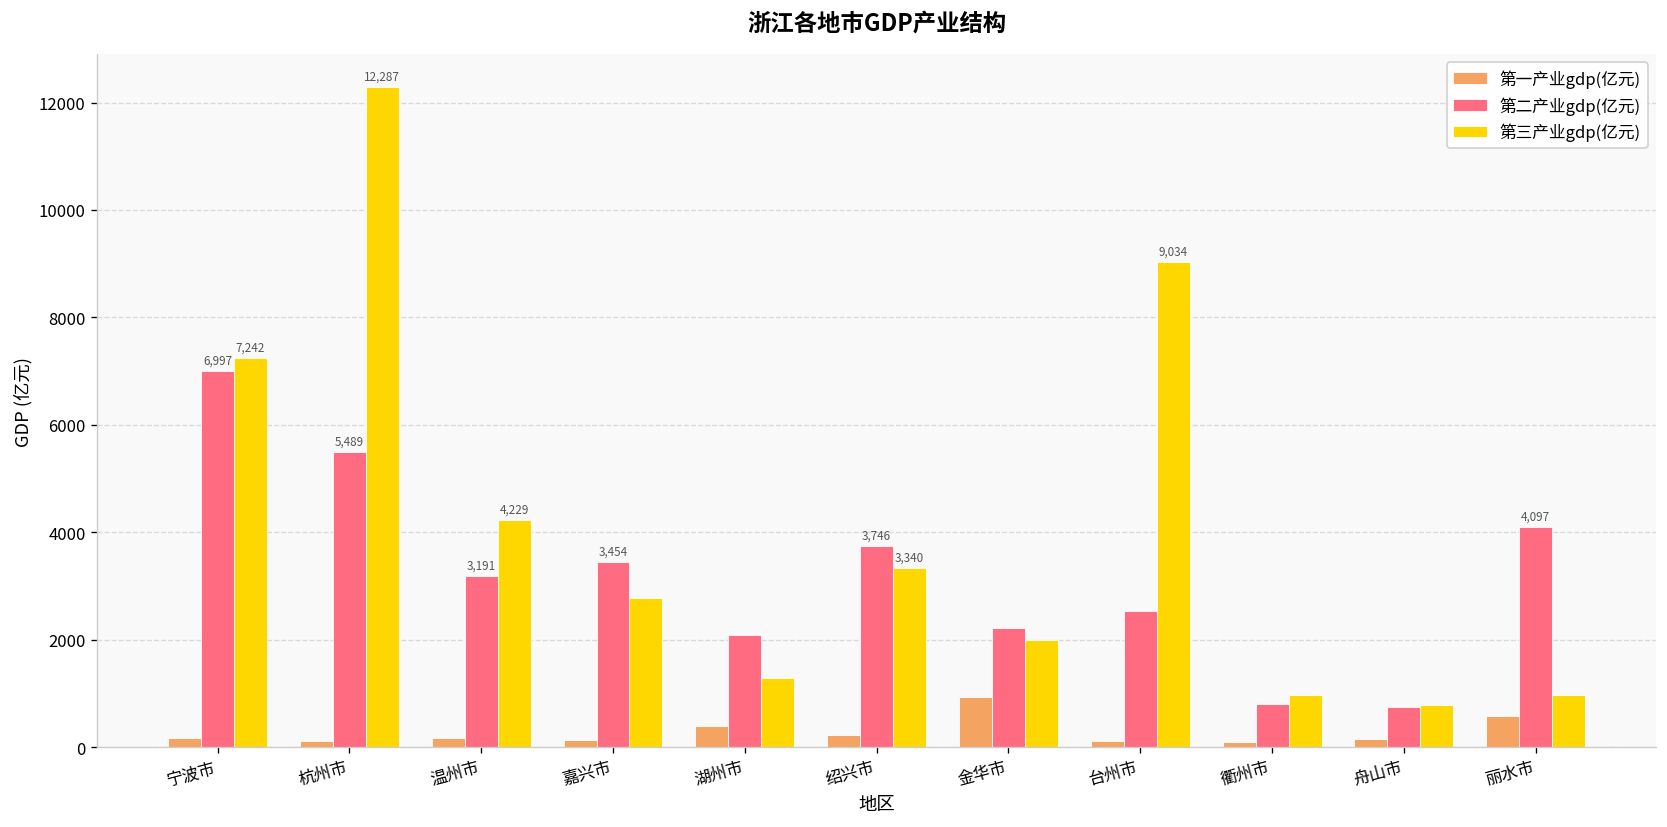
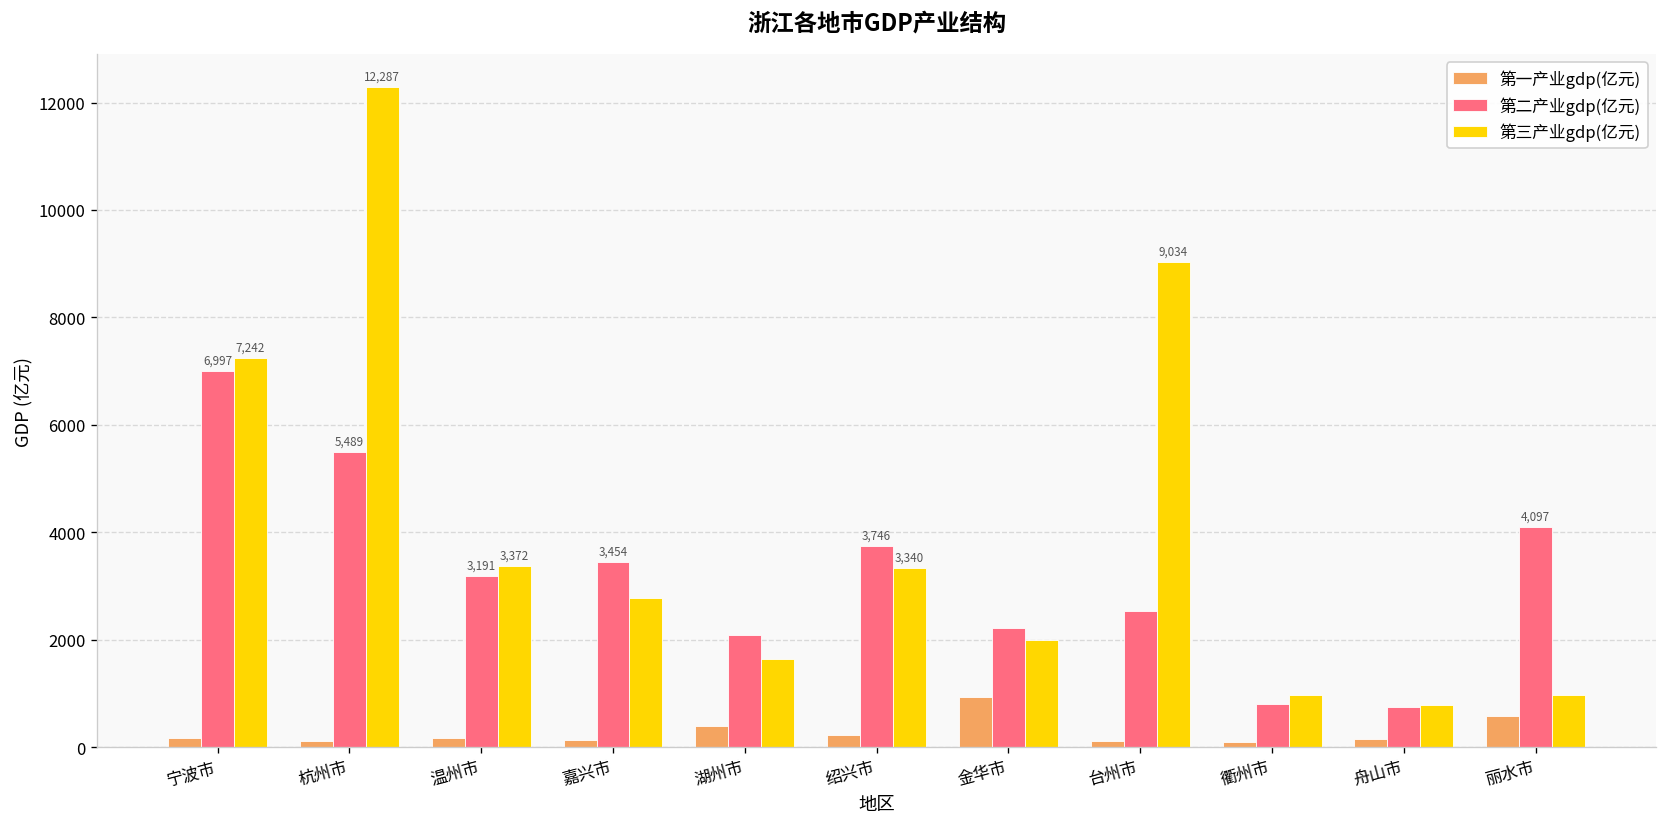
第三产业gdp(亿元), 温州市: 4,229 -> 3,372
第三产业gdp(亿元), 湖州市: 1300 -> 1600
